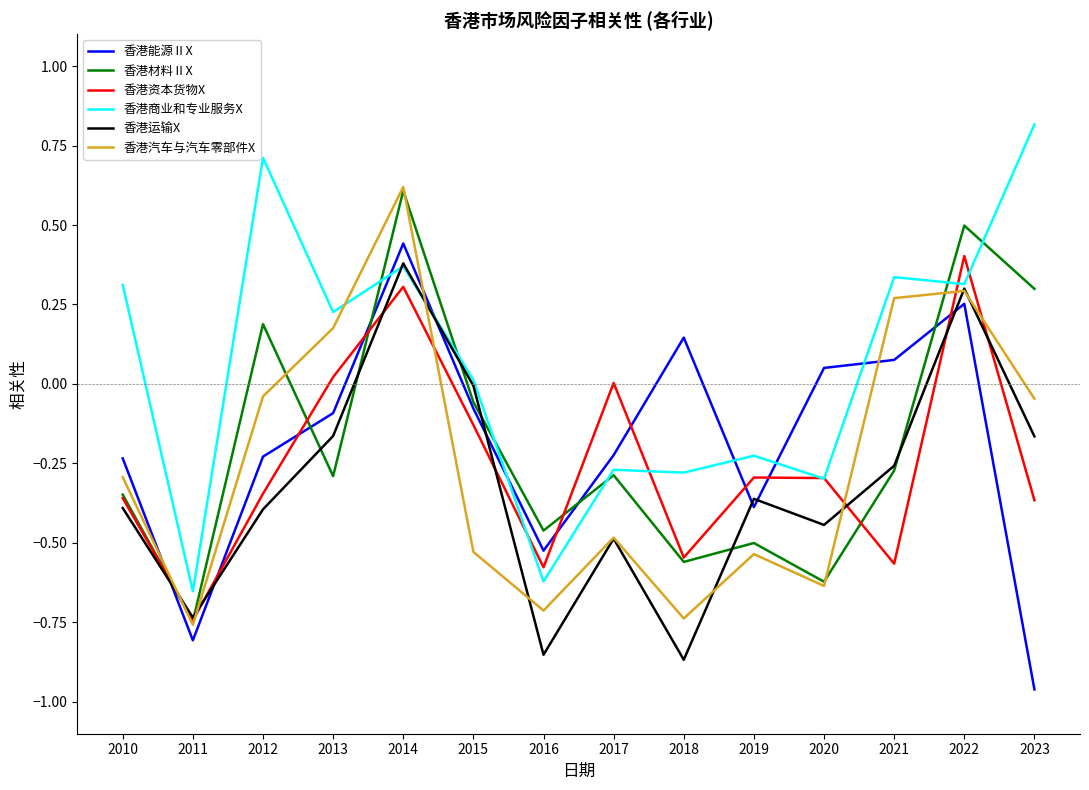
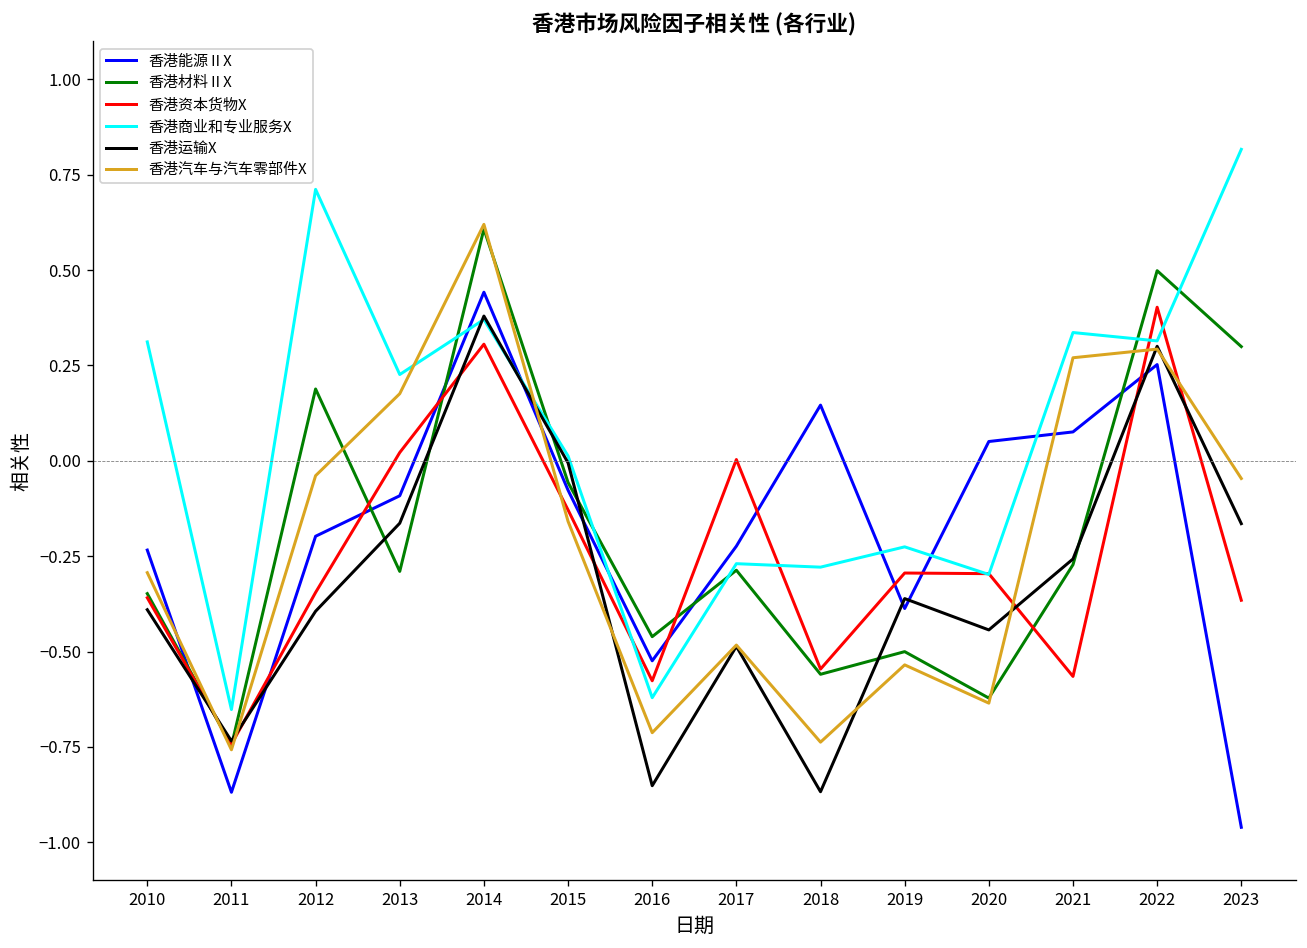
香港能源ⅡX, 2011: -0.81 -> -0.87
香港能源ⅡX, 2012: -0.23 -> -0.20
香港汽车与汽车零部件X, 2015: -0.53 -> -0.16
